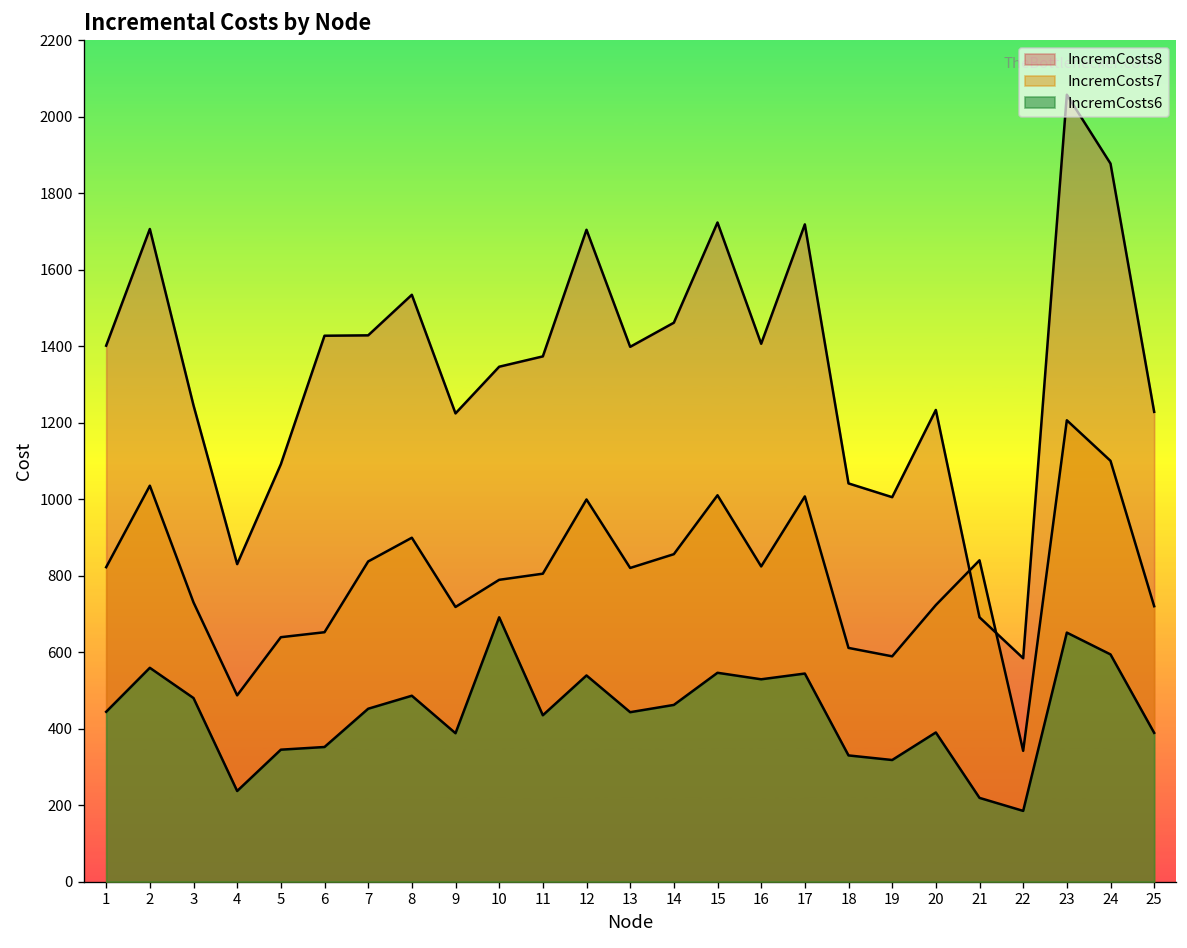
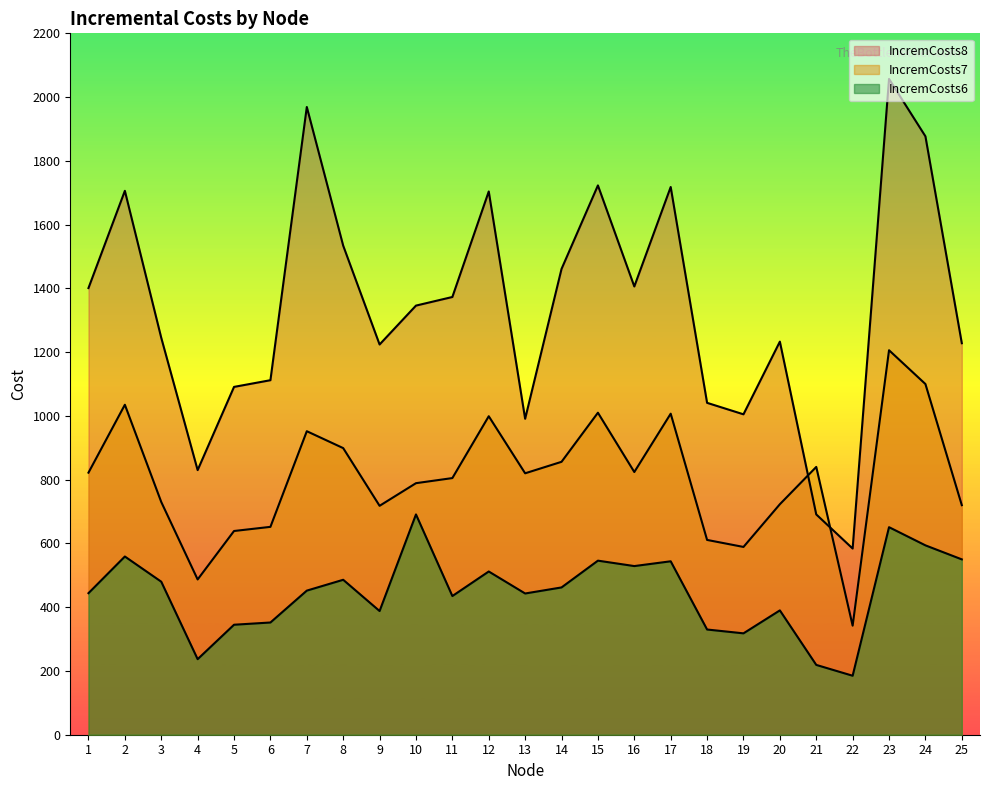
IncremCosts8, 6: 1430 -> 1110
IncremCosts8, 7: 1430 -> 1970
IncremCosts7, 7: 840 -> 950
IncremCosts6, 12: 540 -> 510
IncremCosts8, 13: 1400 -> 990
IncremCosts6, 25: 390 -> 550
